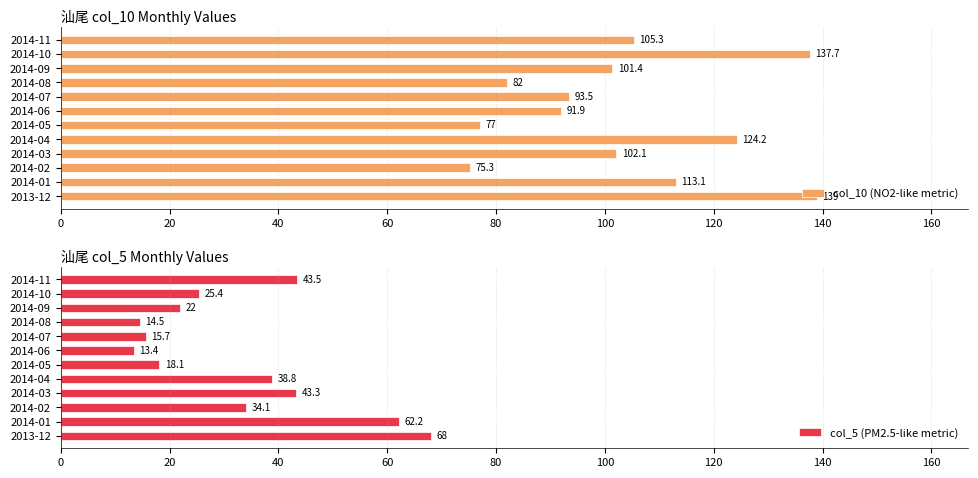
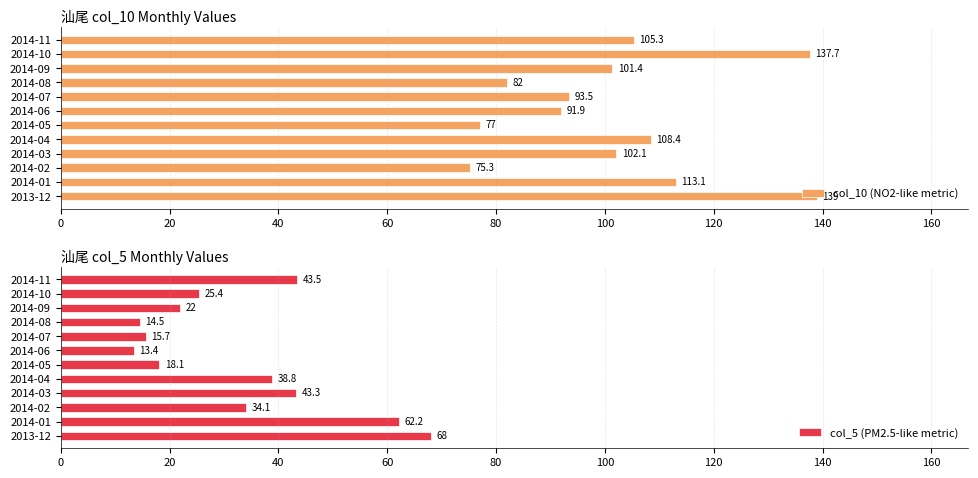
汕尾 col_10 Monthly Values, 2014-04: 124.2 -> 108.4
